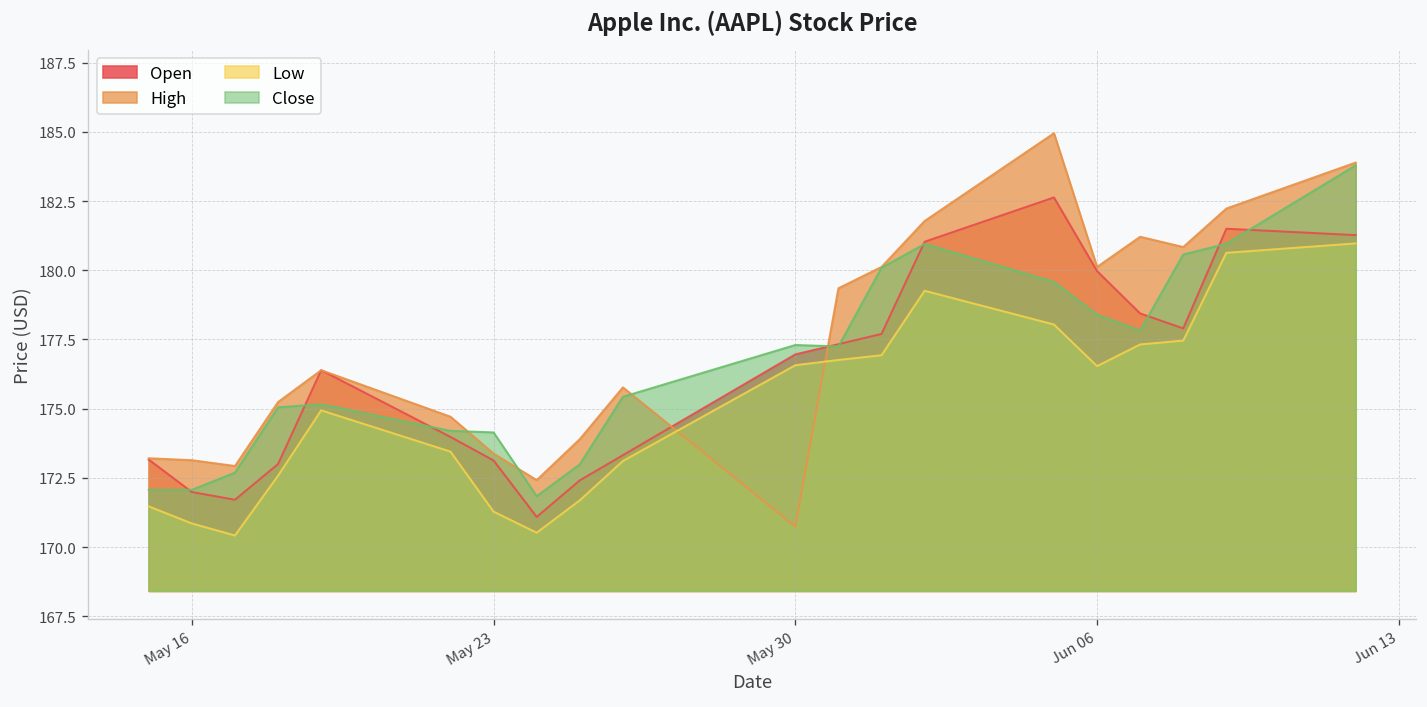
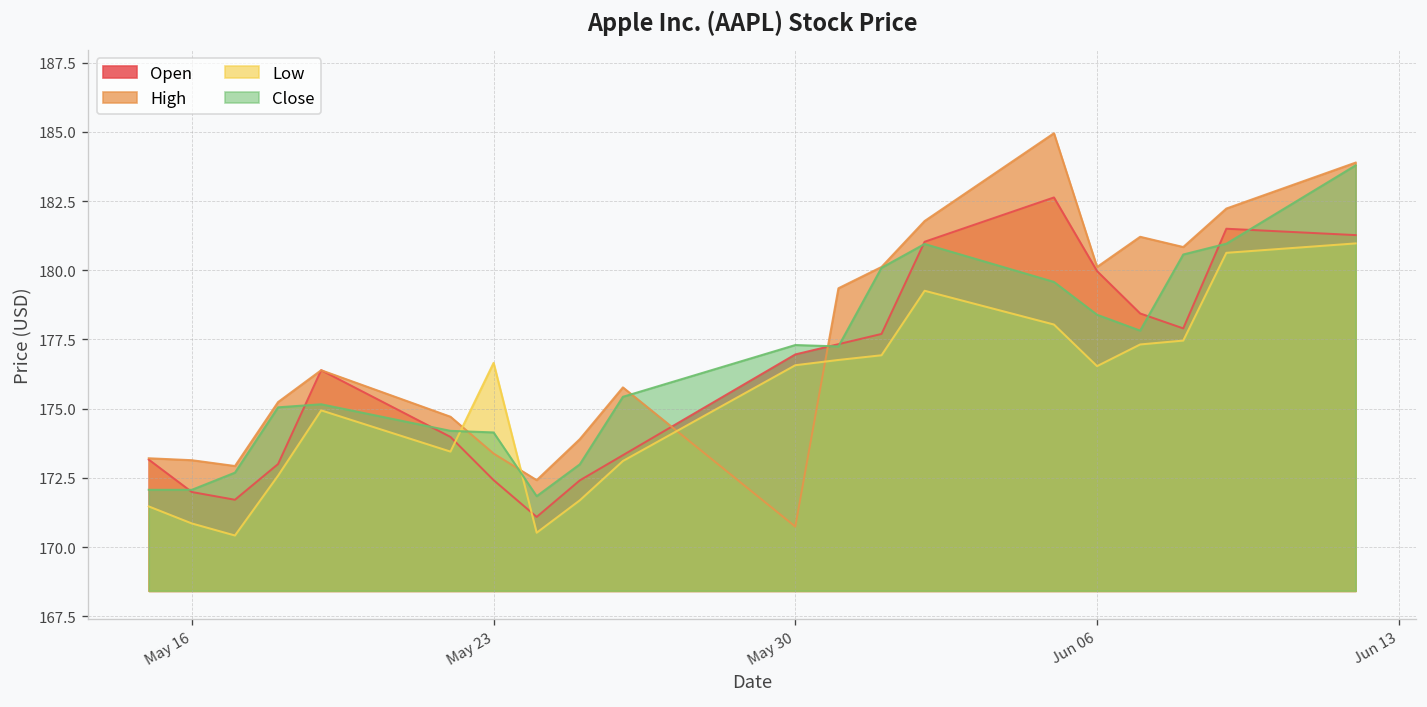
Open, May 23: 173.1 -> 172.4
Low, May 23: 171.3 -> 176.7
